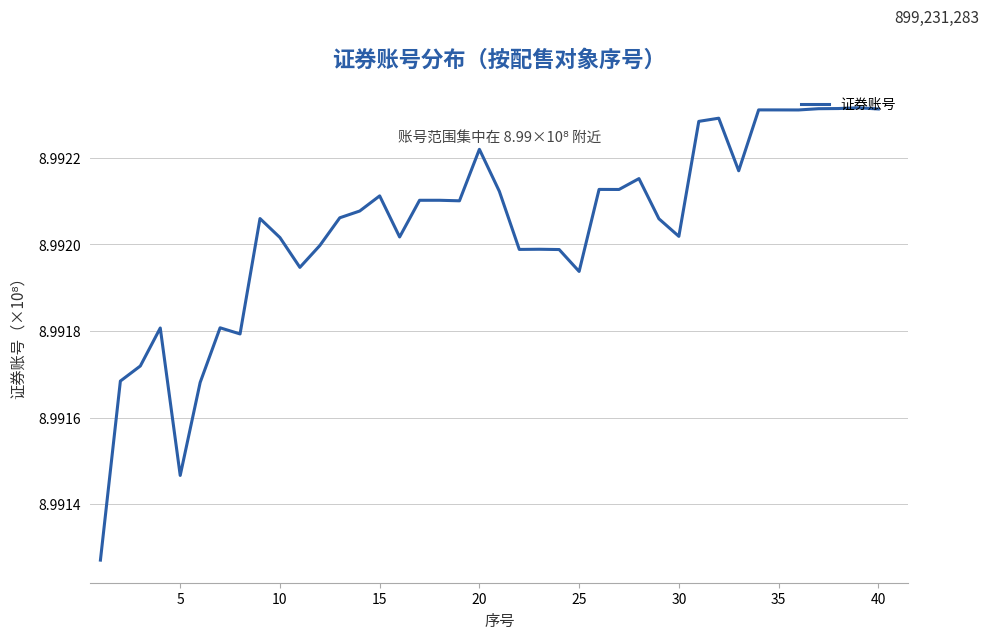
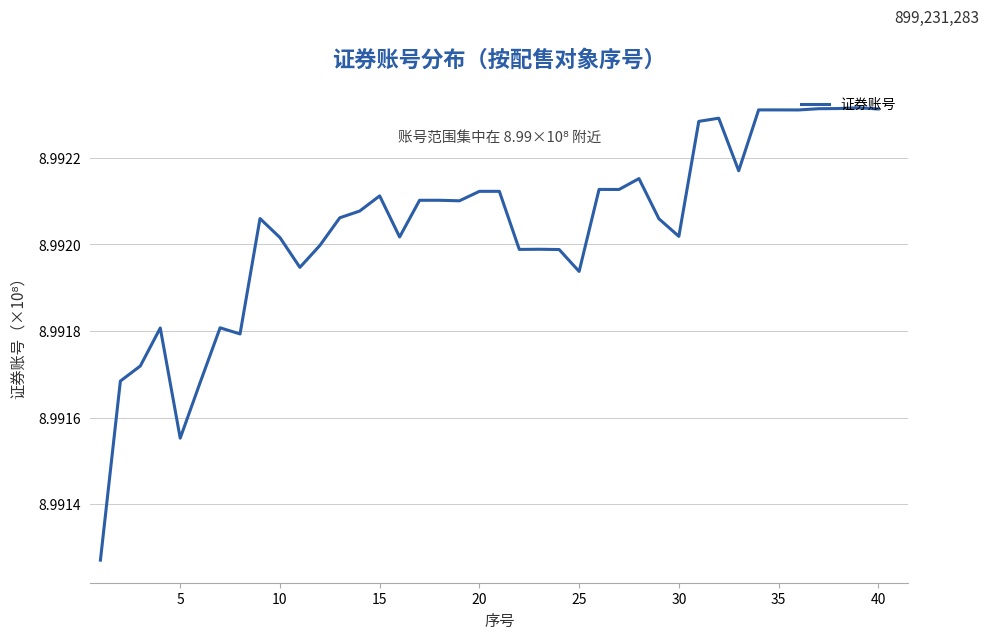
5: 8.99147 -> 8.99155
20: 8.99222 -> 8.99212
